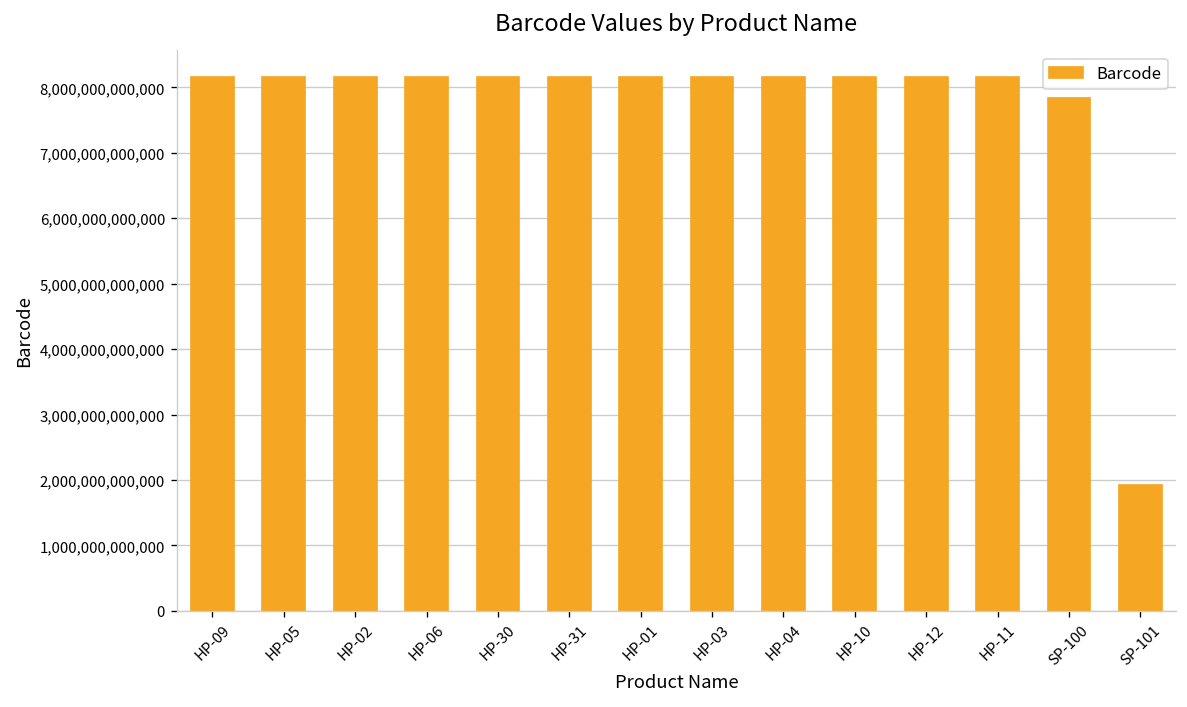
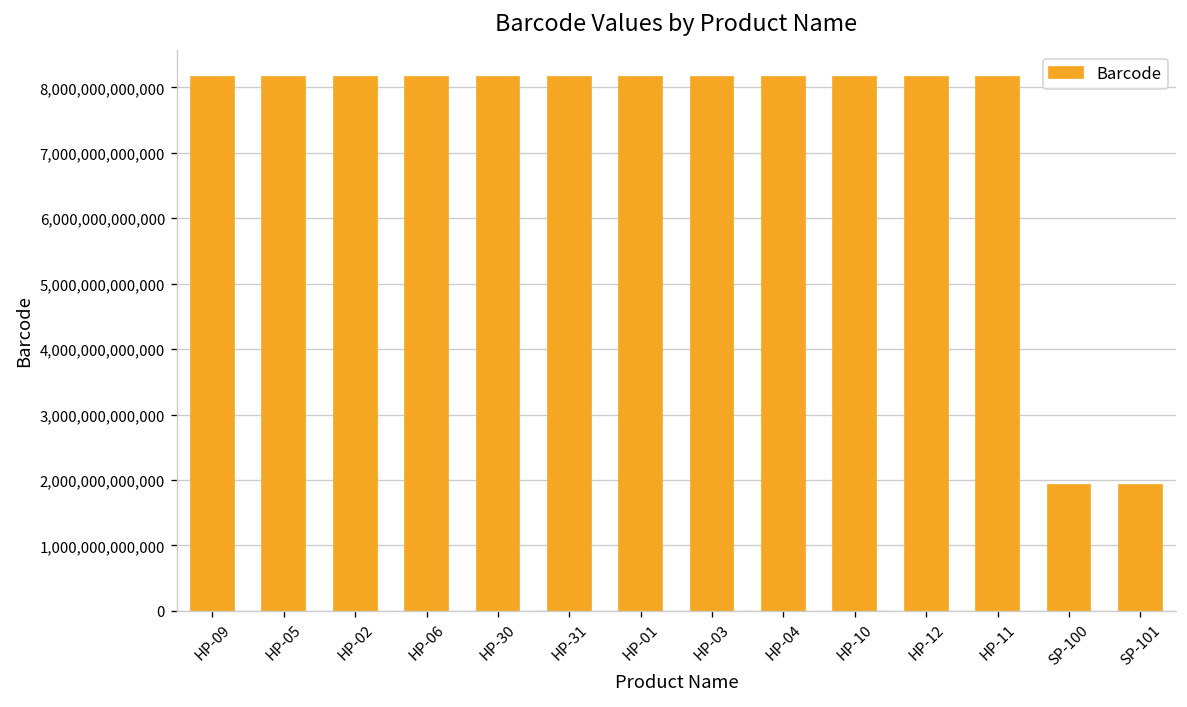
SP-100: 7,800,000,000,000 -> 1,900,000,000,000
